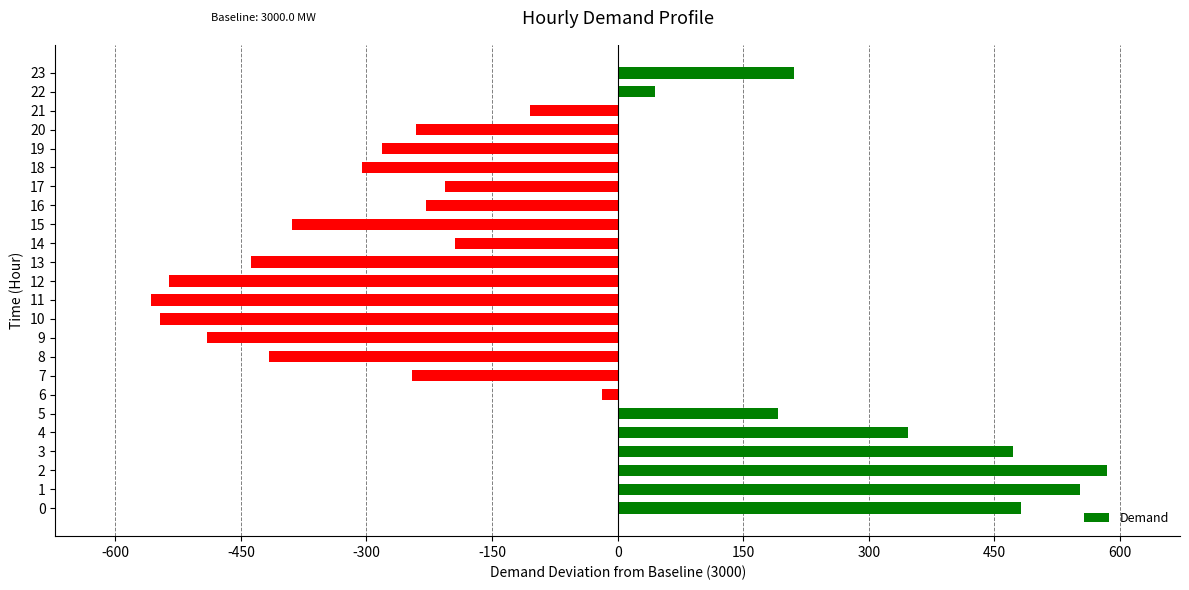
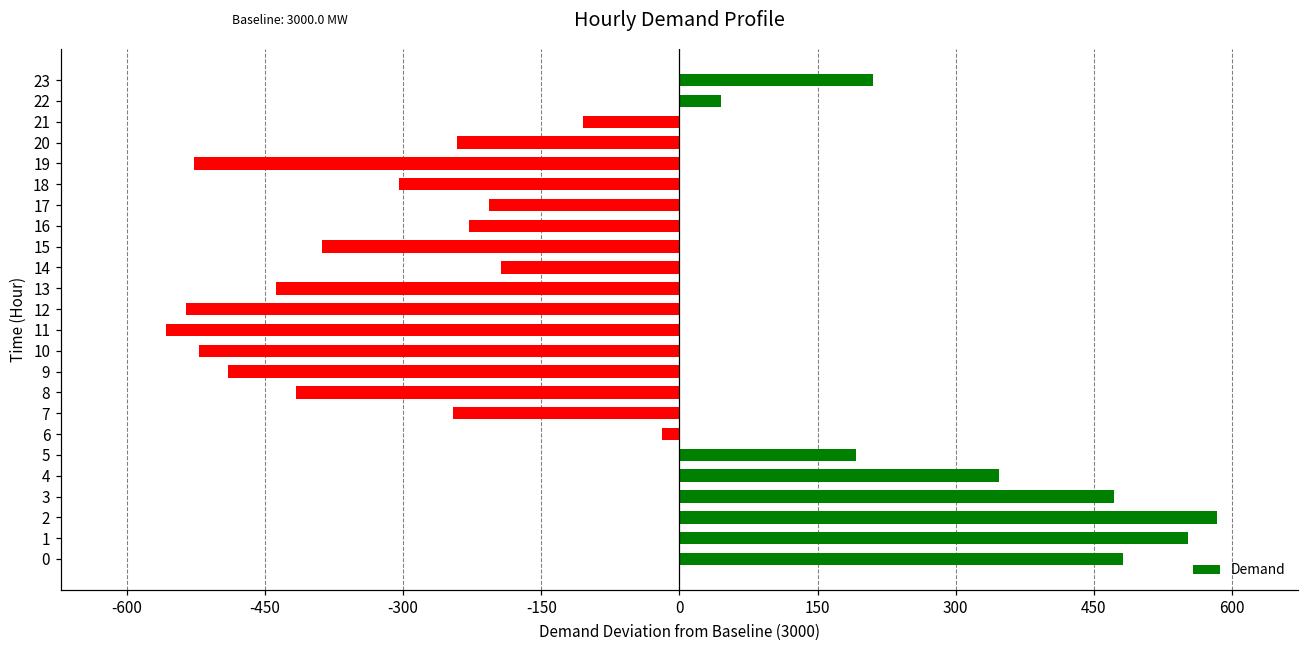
19: -280 -> -530
10: -550 -> -520
